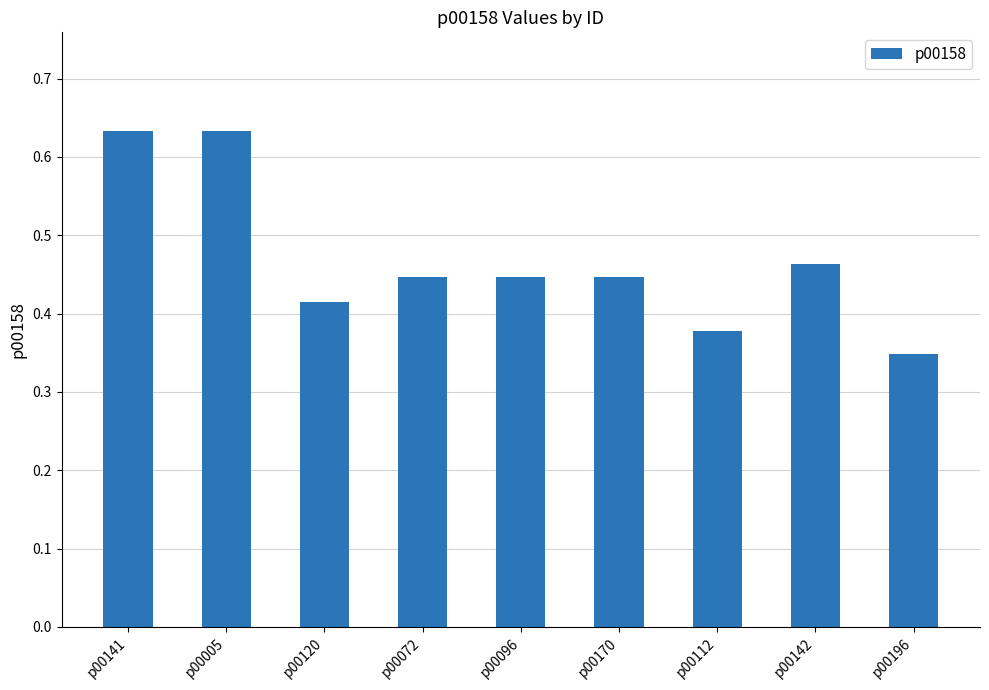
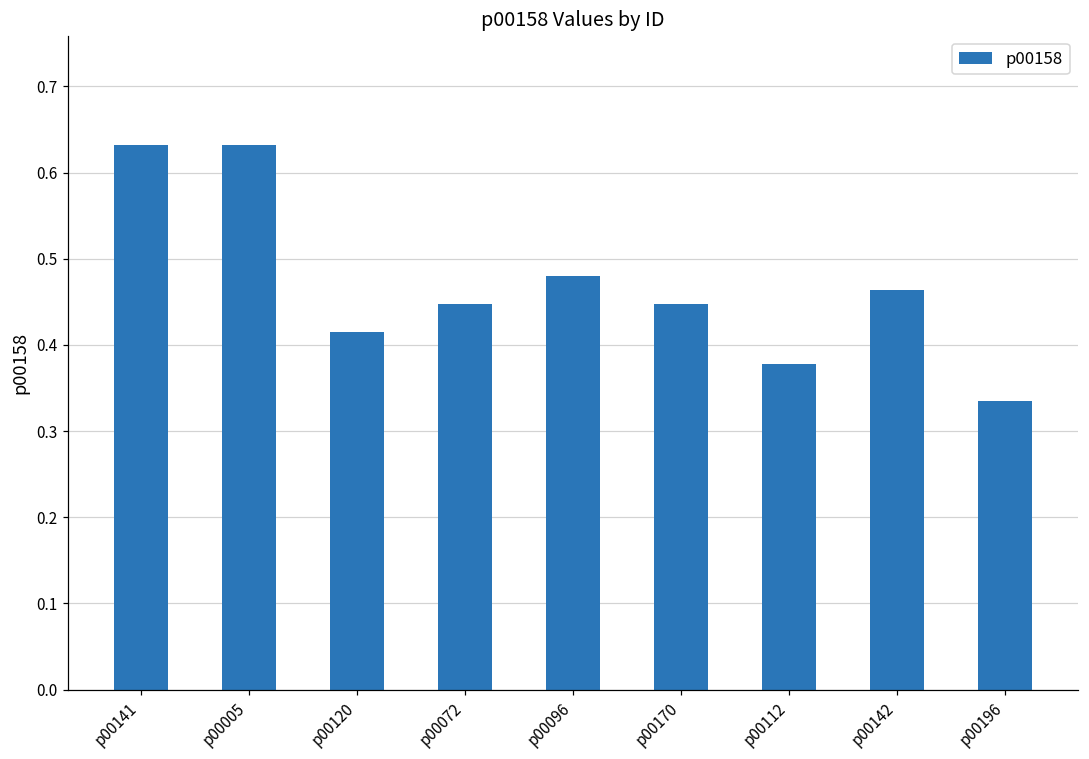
p00096: 0.45 -> 0.48
p00196: 0.35 -> 0.34
